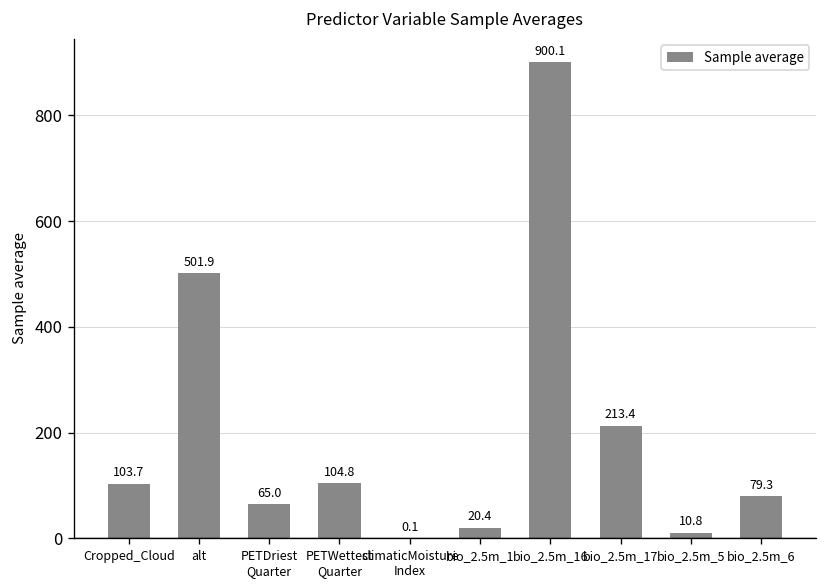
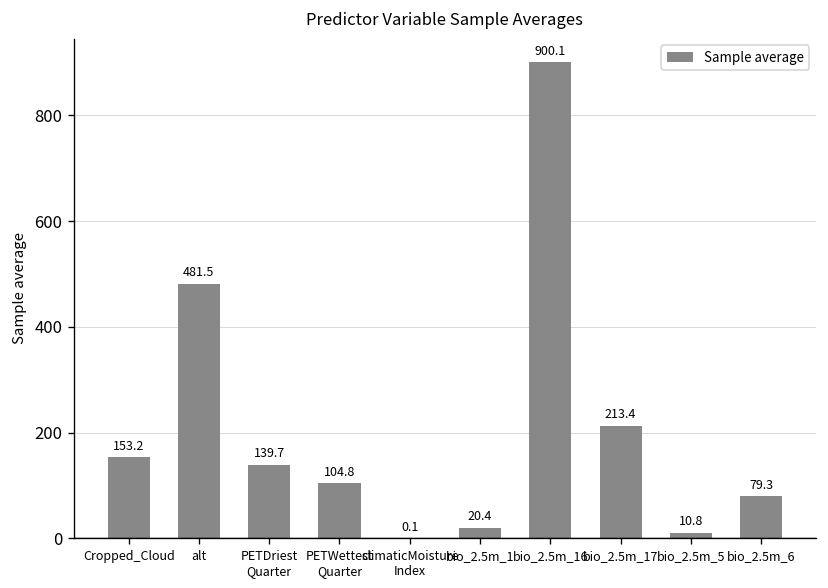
Cropped_Cloud: 103.7 -> 153.2
alt: 501.9 -> 481.5
PETDriest Quarter: 65.0 -> 139.7
